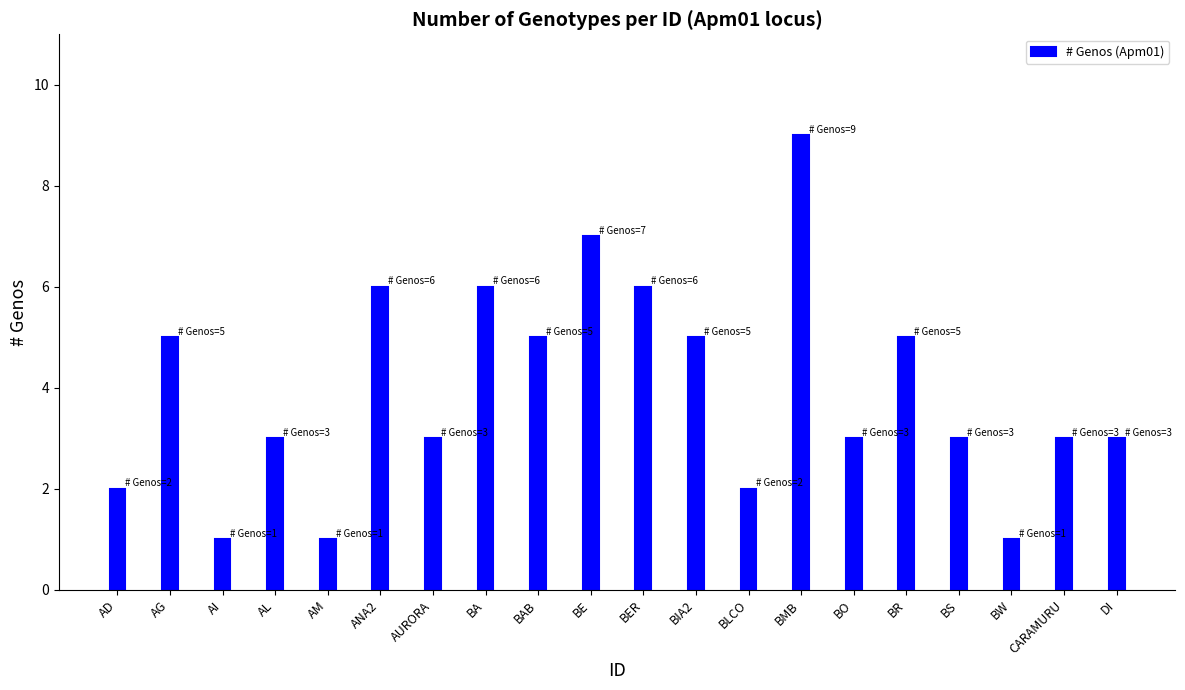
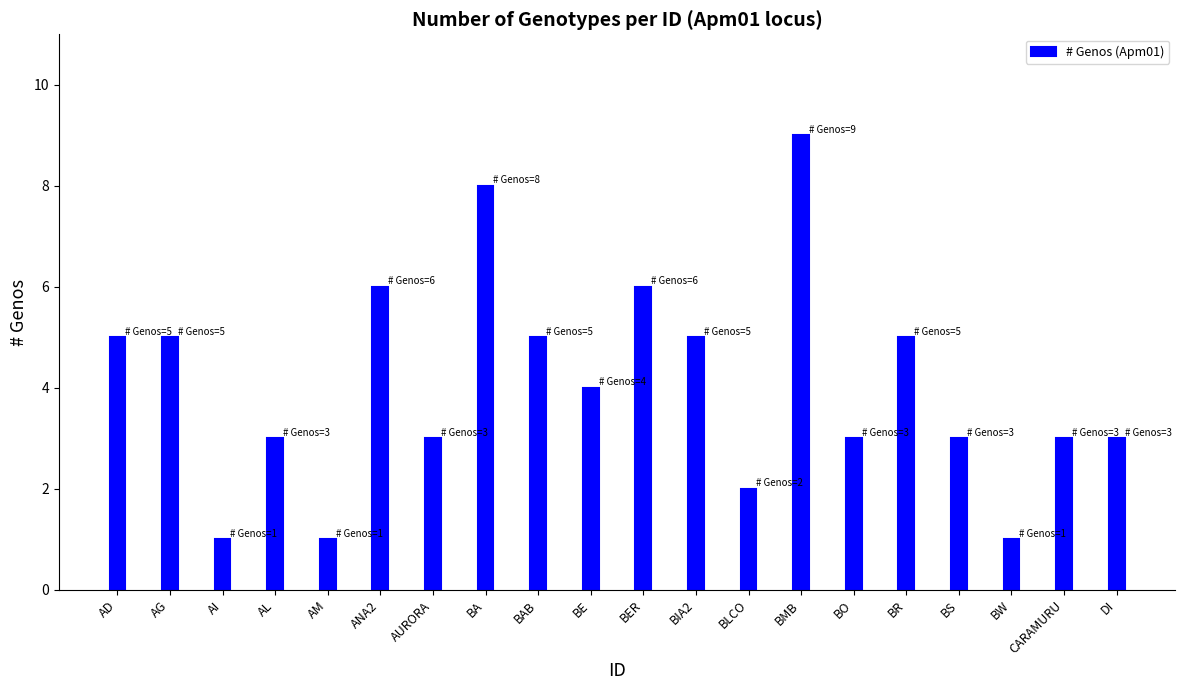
AD: 2 -> 5
BA: 6 -> 8
BE: 7 -> 4
